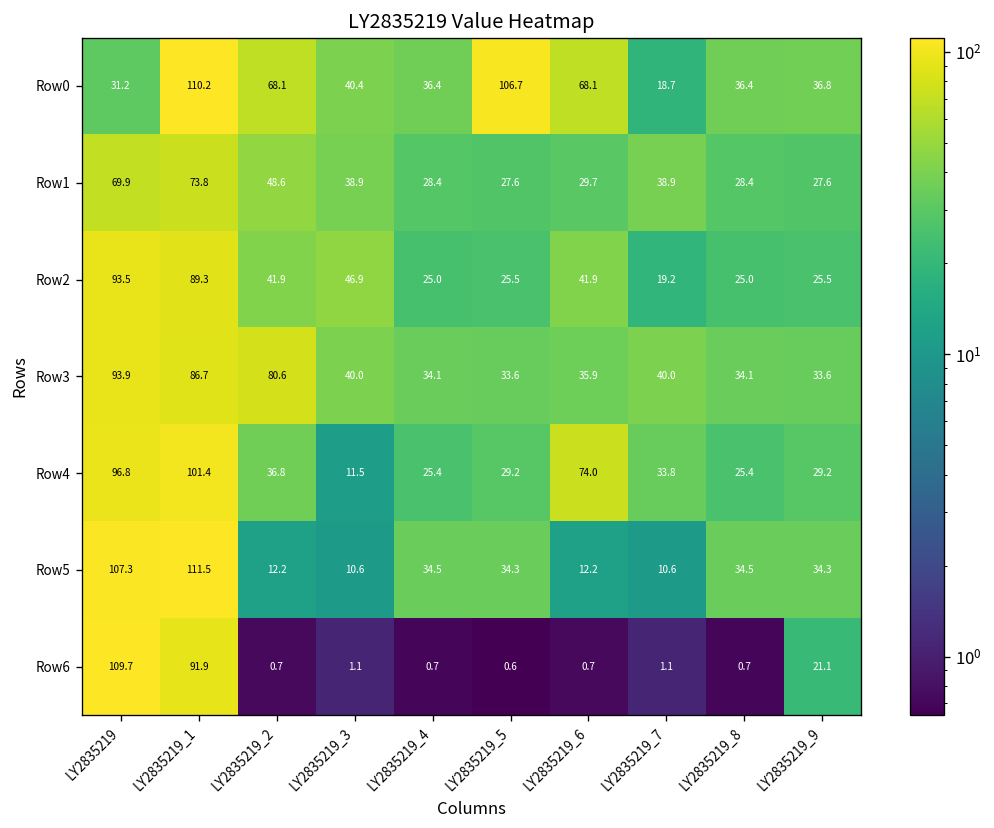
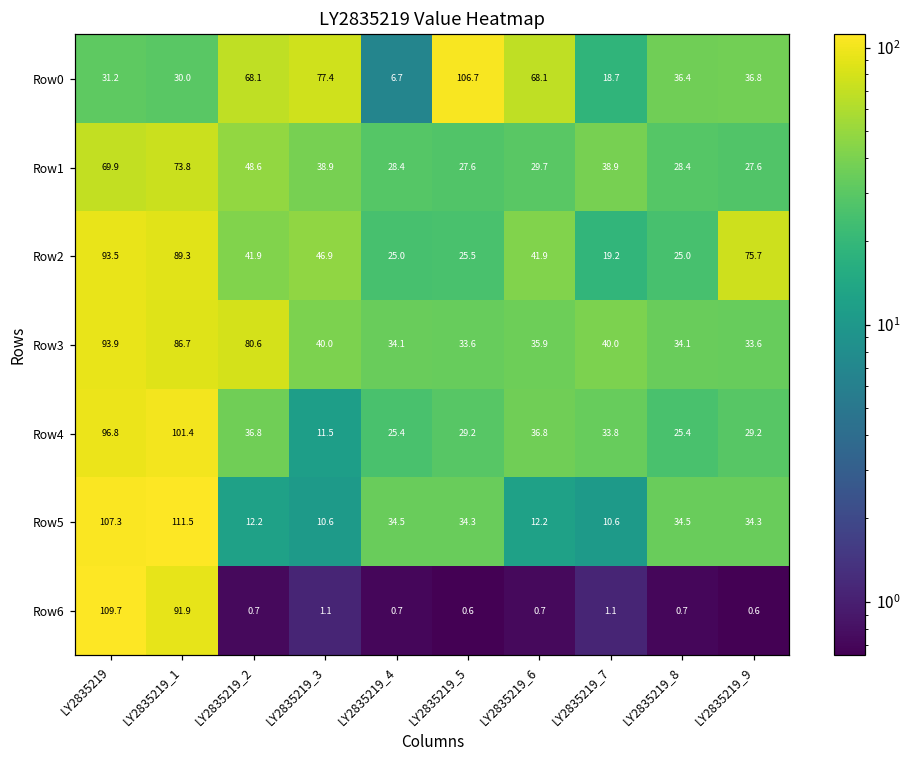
Row0, LY2835219_1: 110.2 -> 30.0
Row0, LY2835219_3: 40.4 -> 77.4
Row0, LY2835219_4: 36.4 -> 6.7
Row2, LY2835219_9: 25.5 -> 75.7
Row4, LY2835219_6: 74.0 -> 36.8
Row6, LY2835219_9: 21.1 -> 0.6
